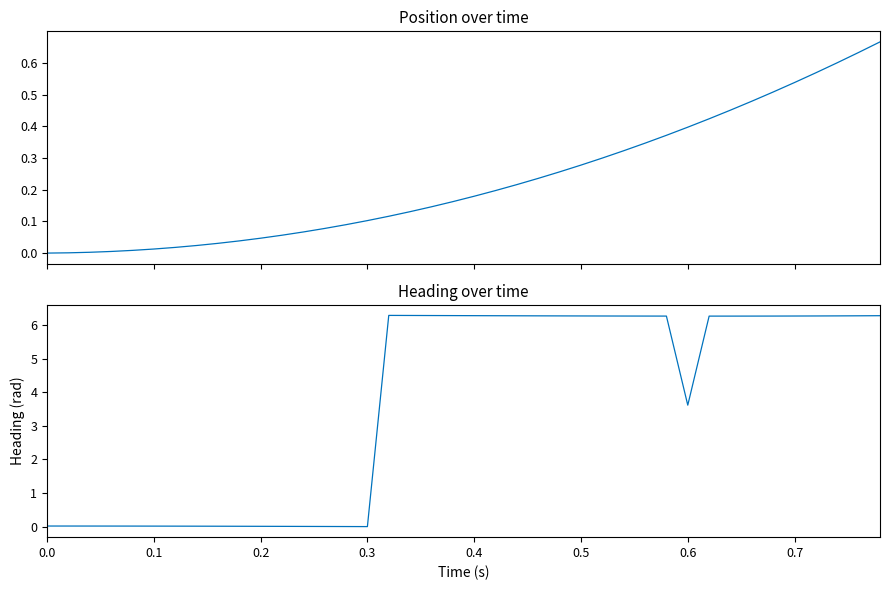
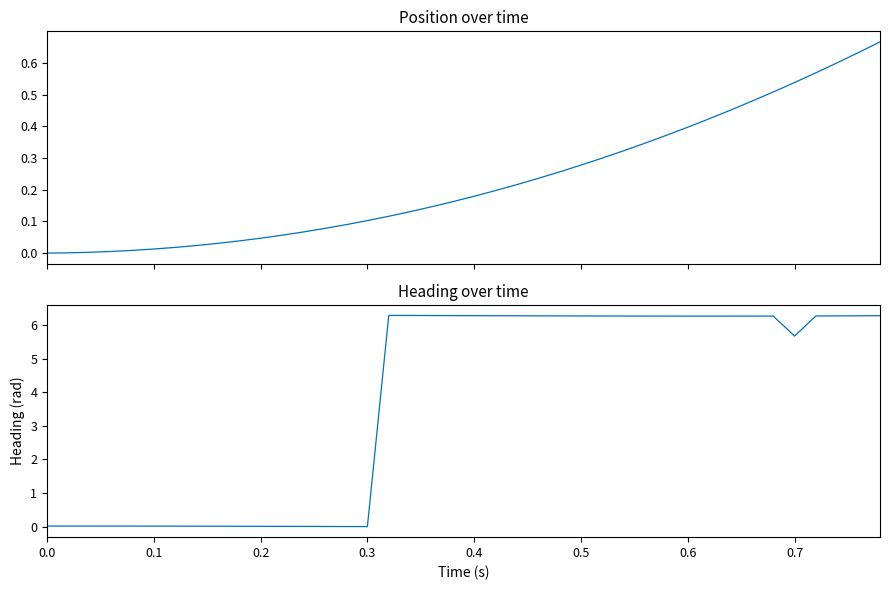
Heading over time, 0.6: 3.6 -> 6.3
Heading over time, 0.7: 6.3 -> 5.7
